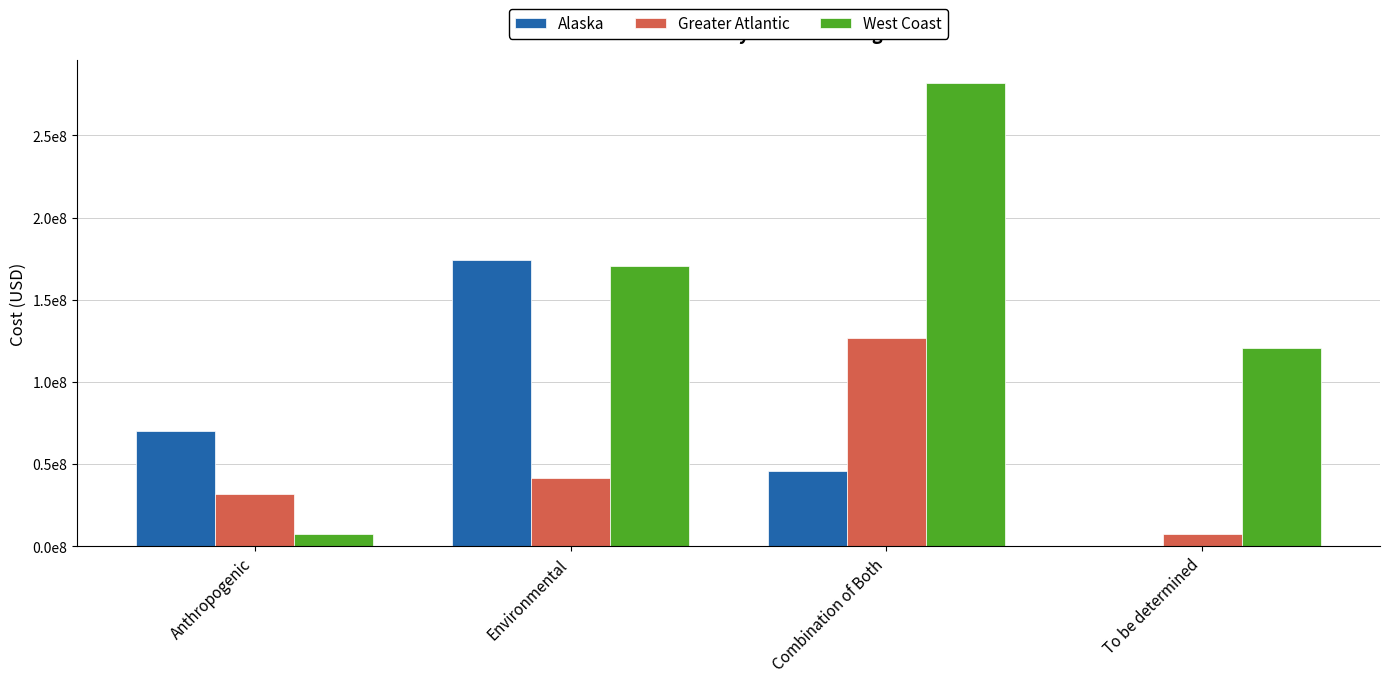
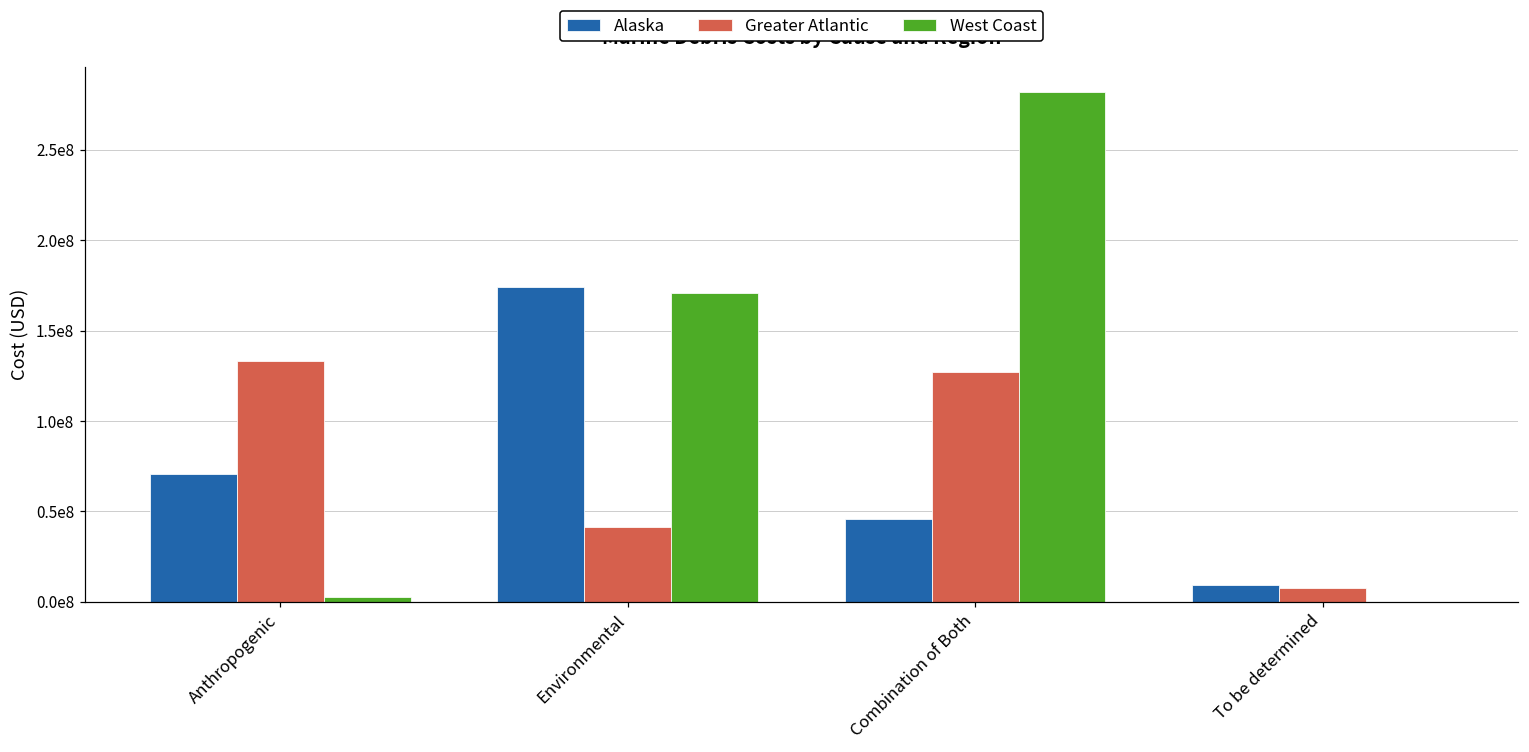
Greater Atlantic, Anthropogenic: 32000000 -> 133000000
West Coast, Anthropogenic: 8000000 -> 3000000
Alaska, To be determined: 0 -> 9000000
West Coast, To be determined: 121000000 -> 0
